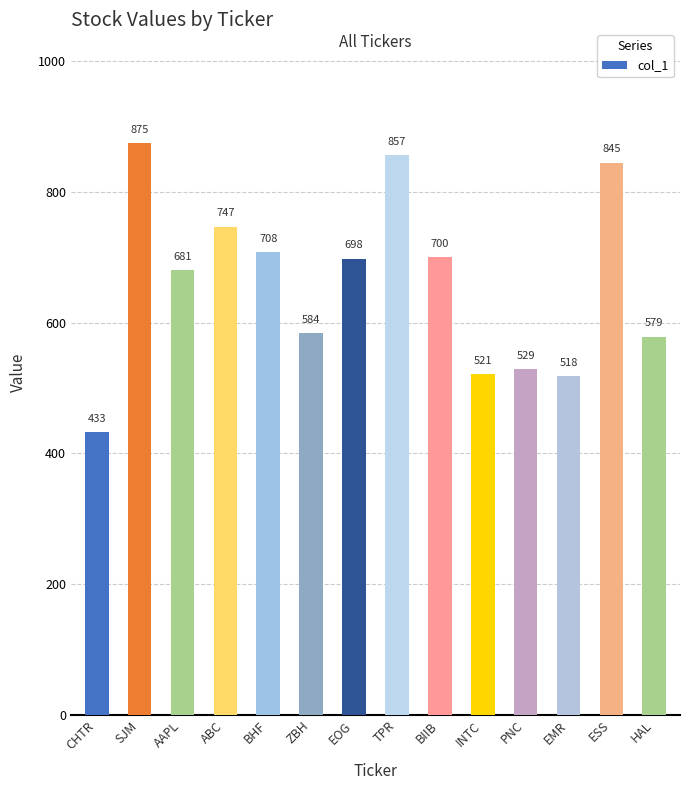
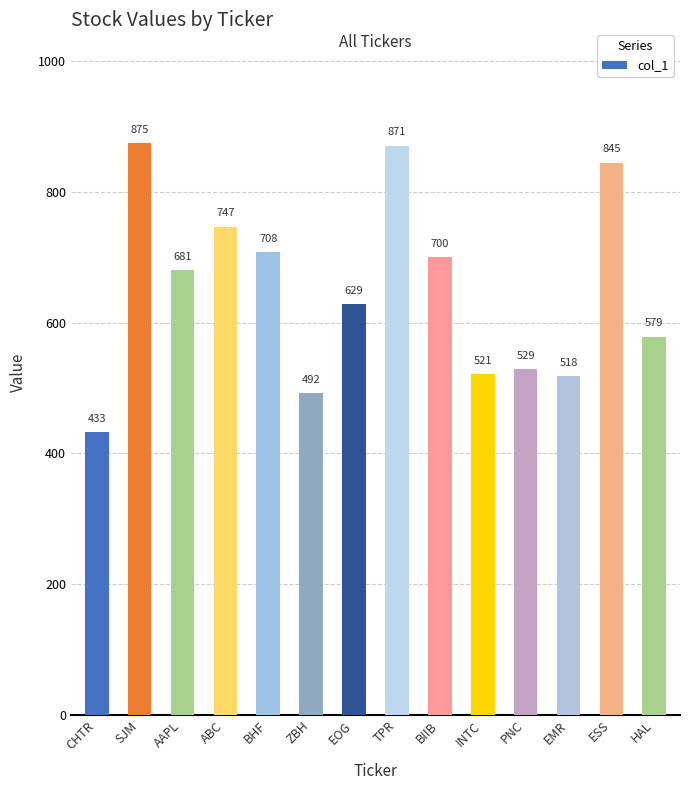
ZBH: 584 -> 492
EOG: 698 -> 629
TPR: 857 -> 871
